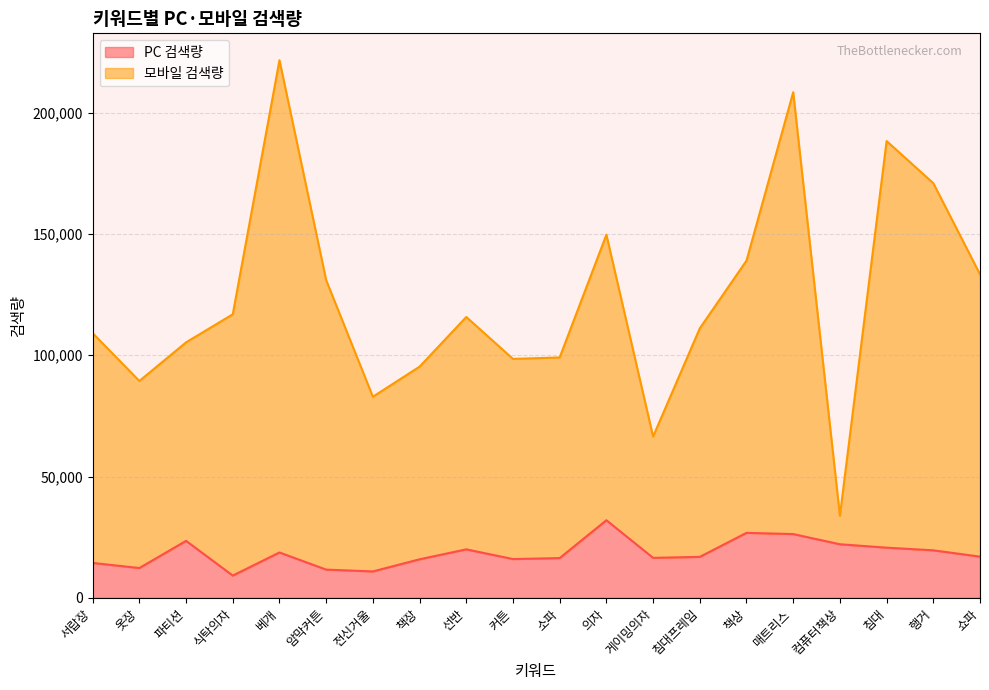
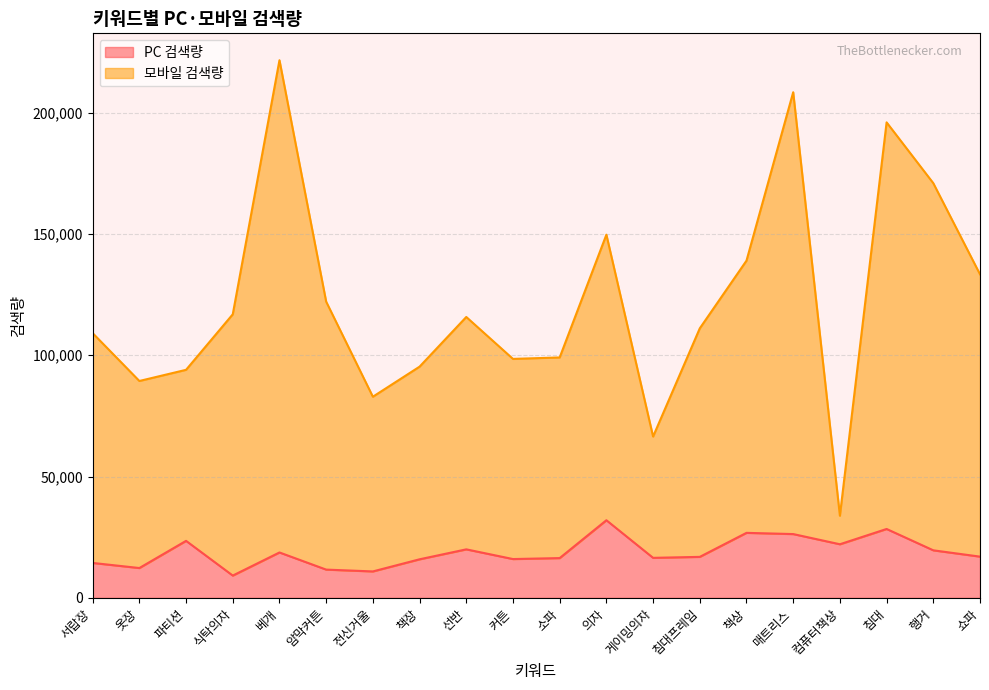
모바일 검색량, 파티션: 82,000 -> 71,000
모바일 검색량, 암막커튼: 119,000 -> 110,000
PC 검색량, 침대: 21,000 -> 28,000
